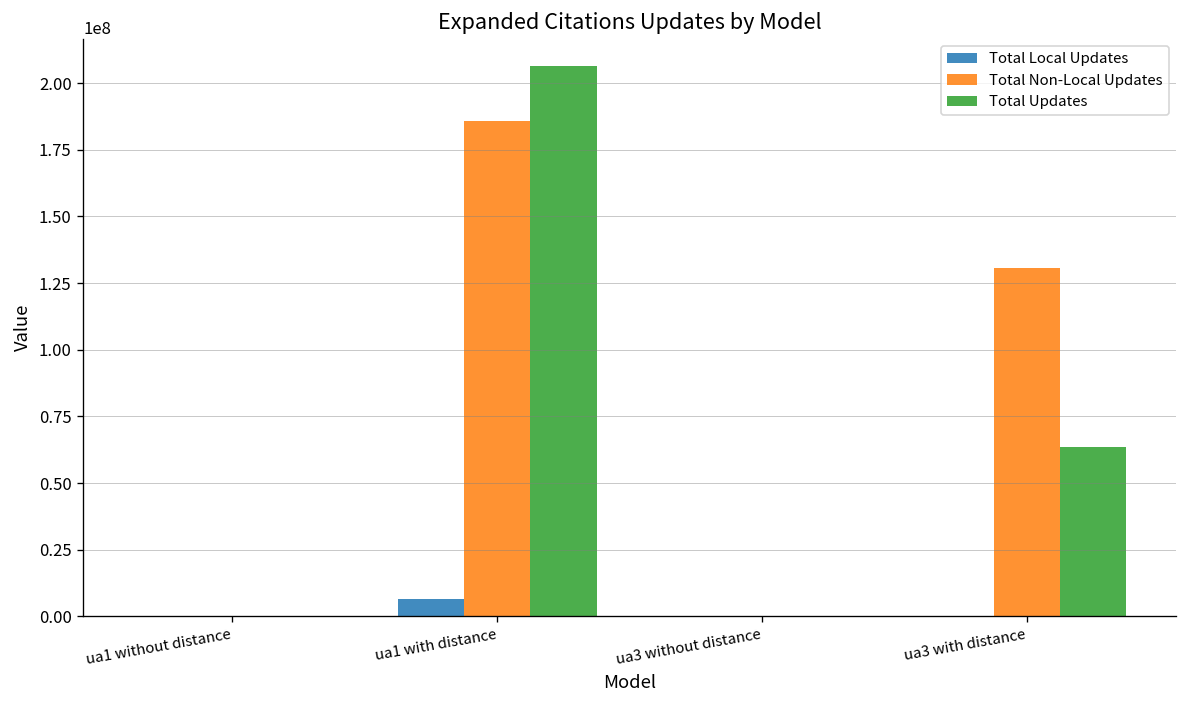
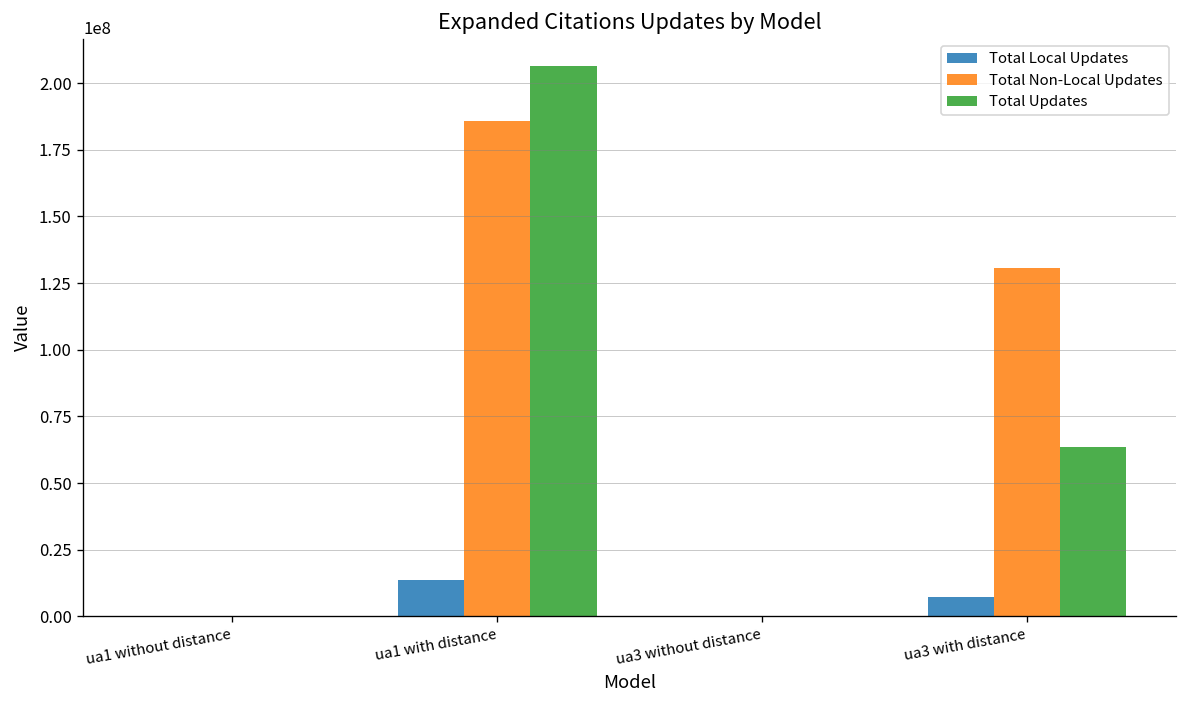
Total Local Updates, ua1 with distance: 7000000 -> 14000000
Total Local Updates, ua3 with distance: 0 -> 7000000
